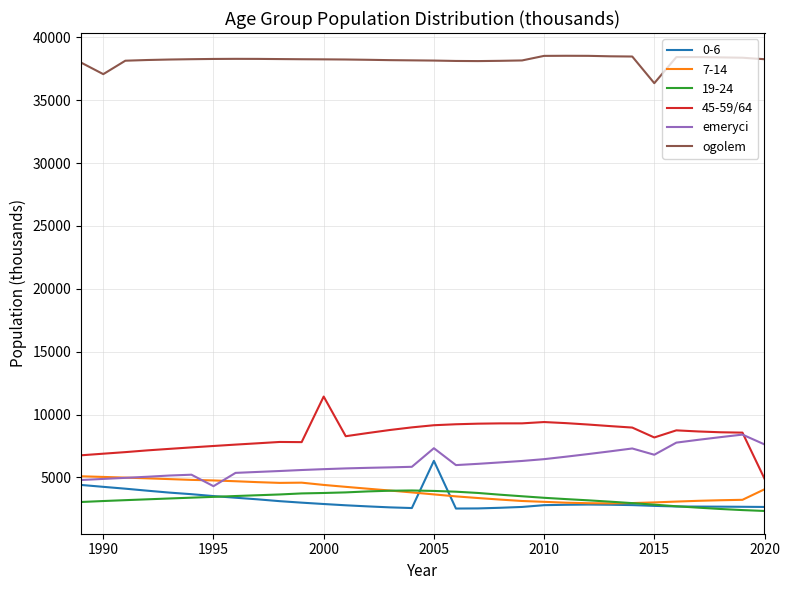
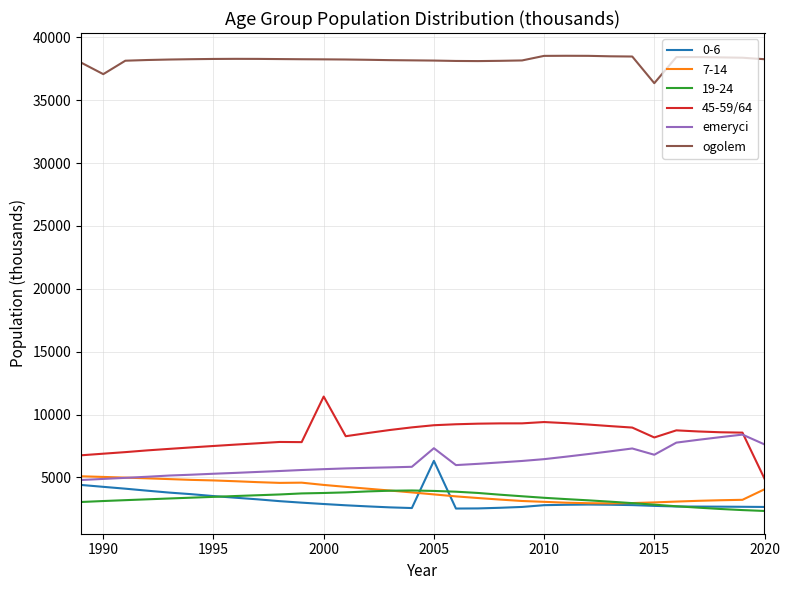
emeryci, 1995: 4300 -> 5300
